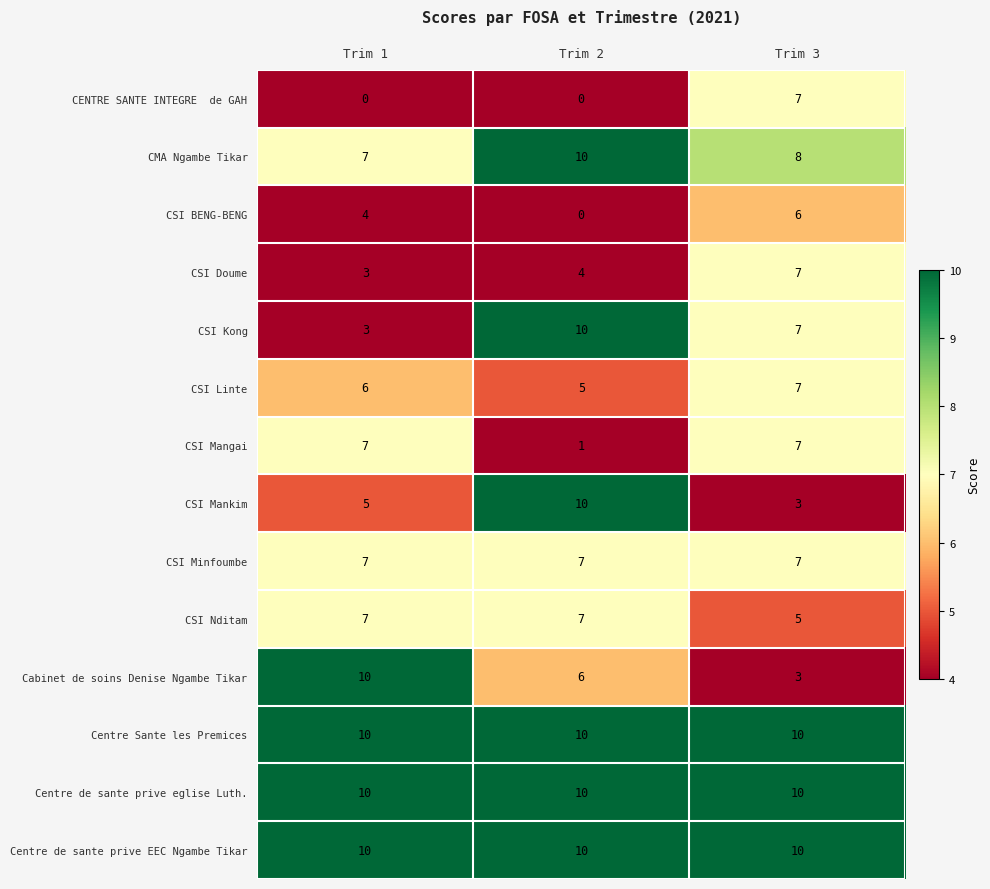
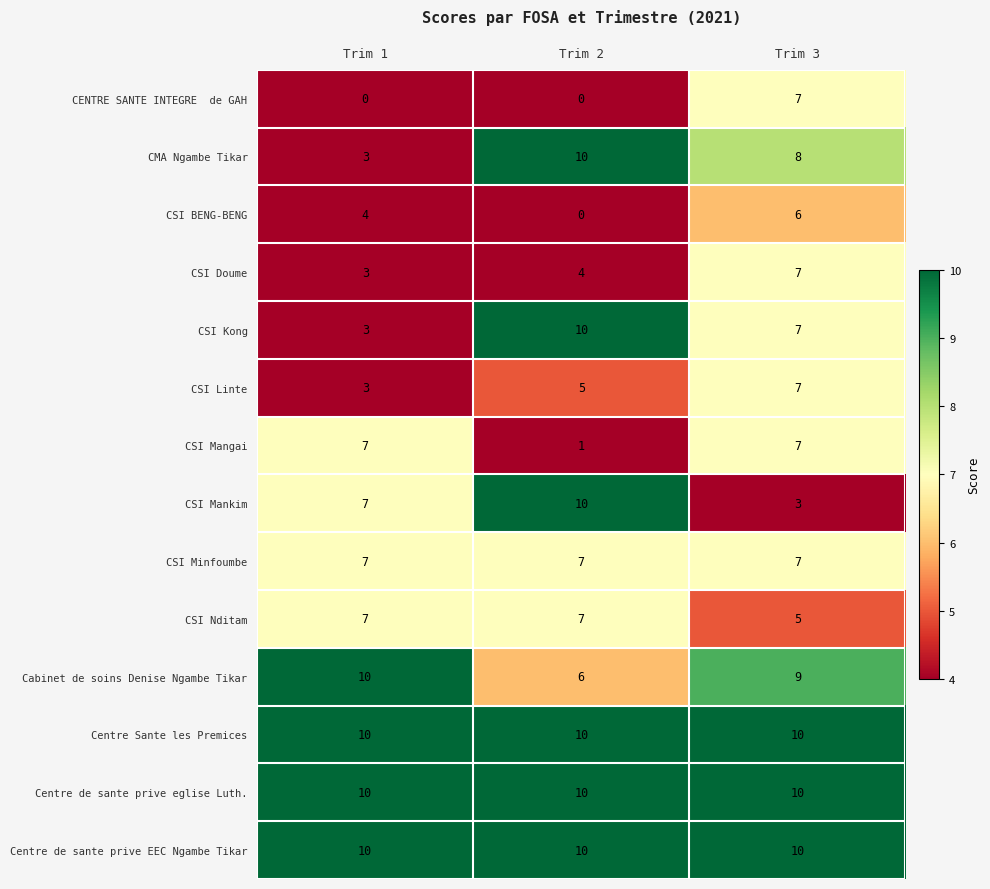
CMA Ngambe Tikar, Trim 1: 7 -> 3
CSI Linte, Trim 1: 6 -> 3
CSI Mankim, Trim 1: 5 -> 7
Cabinet de soins Denise Ngambe Tikar, Trim 3: 3 -> 9
